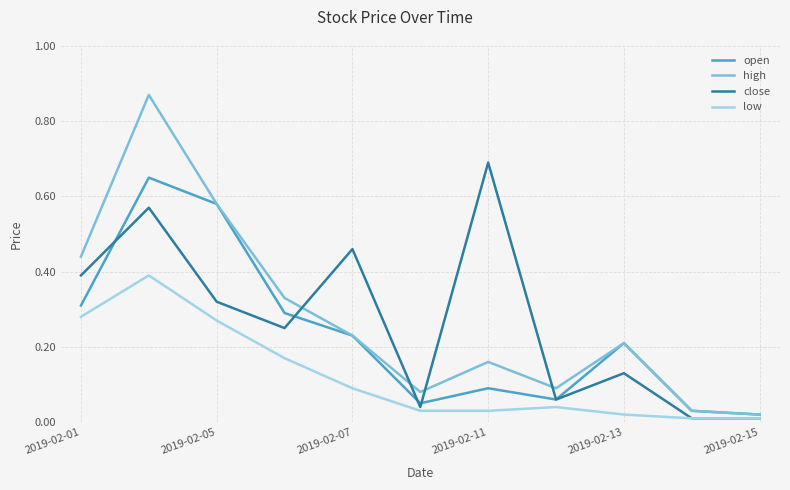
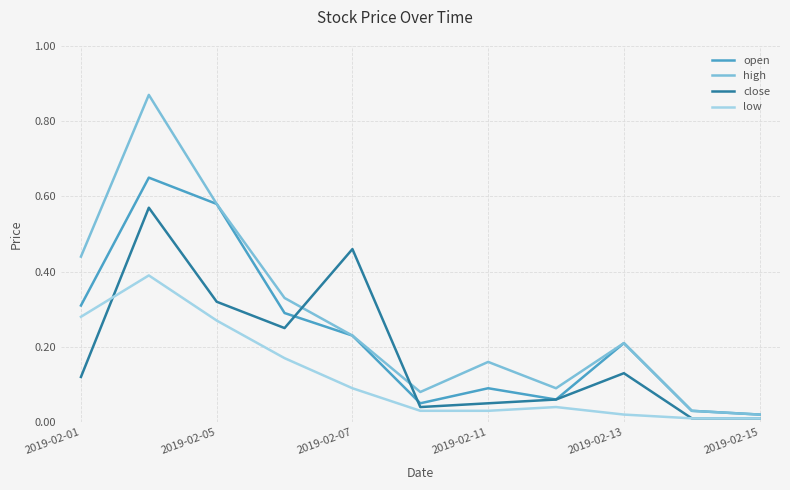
close, 2019-02-01: 0.39 -> 0.12
close, 2019-02-11: 0.69 -> 0.05
